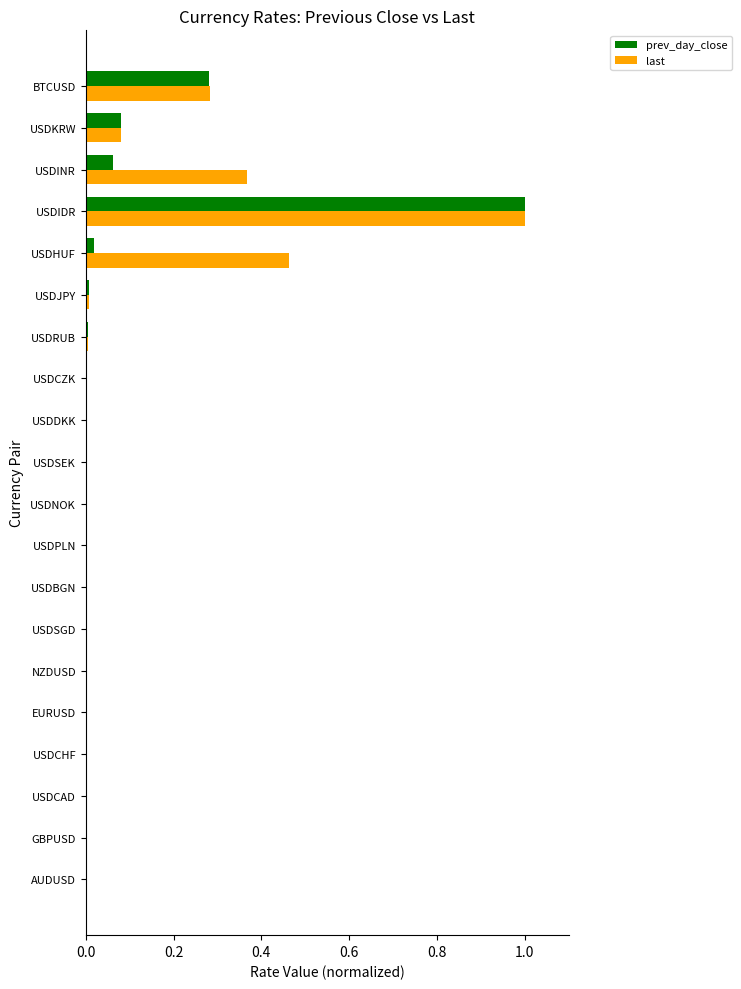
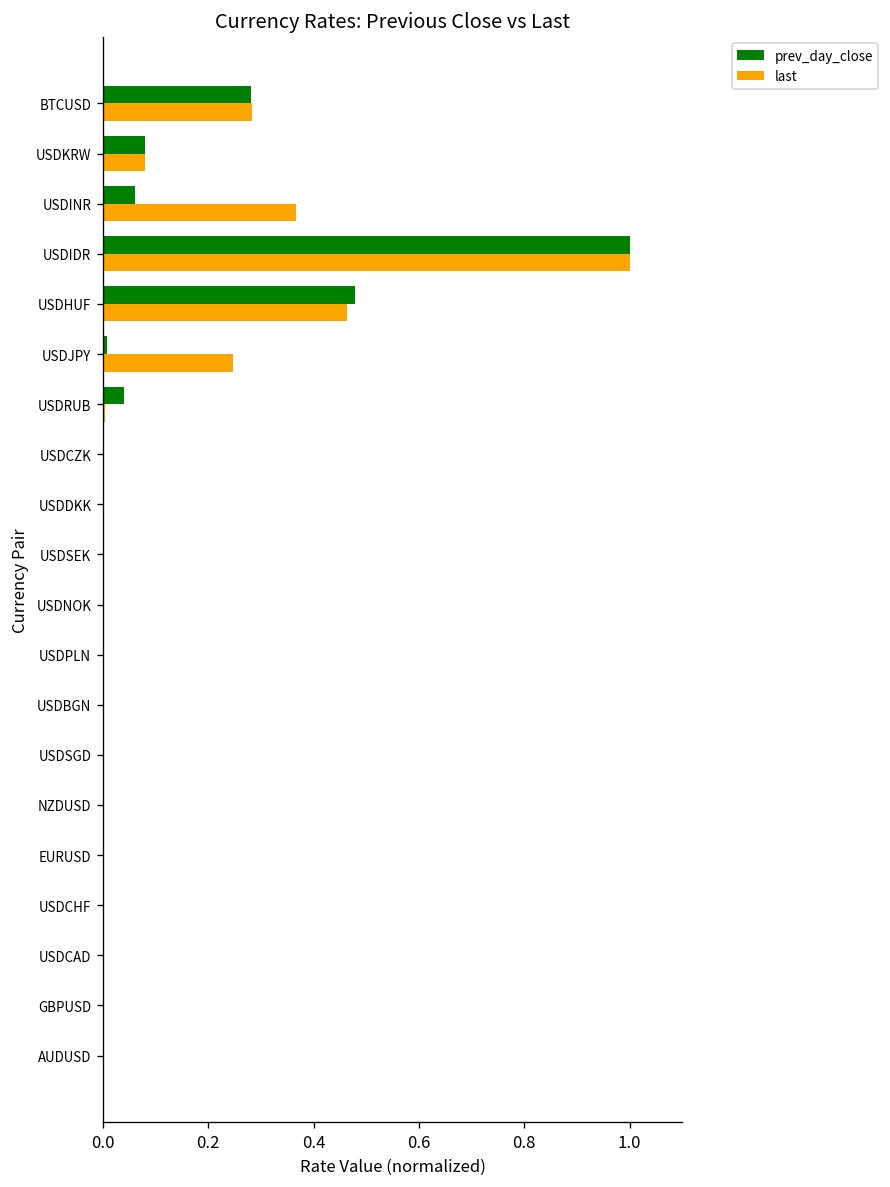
prev_day_close, USDHUF: 0.02 -> 0.48
last, USDJPY: 0.01 -> 0.25
prev_day_close, USDRUB: 0.00 -> 0.04
